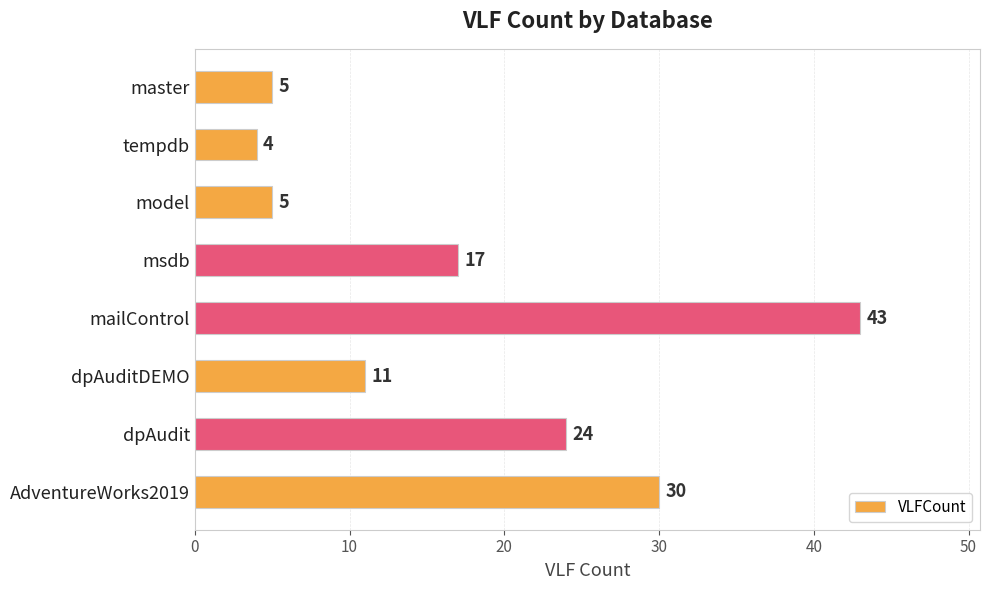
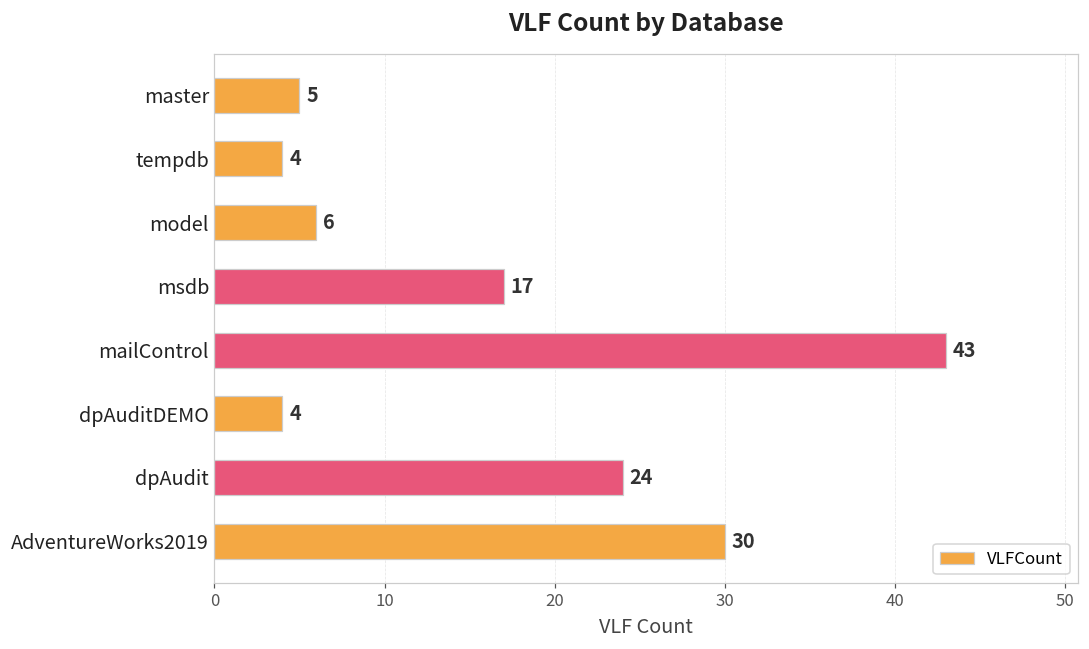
model: 5 -> 6
dpAuditDEMO: 11 -> 4
